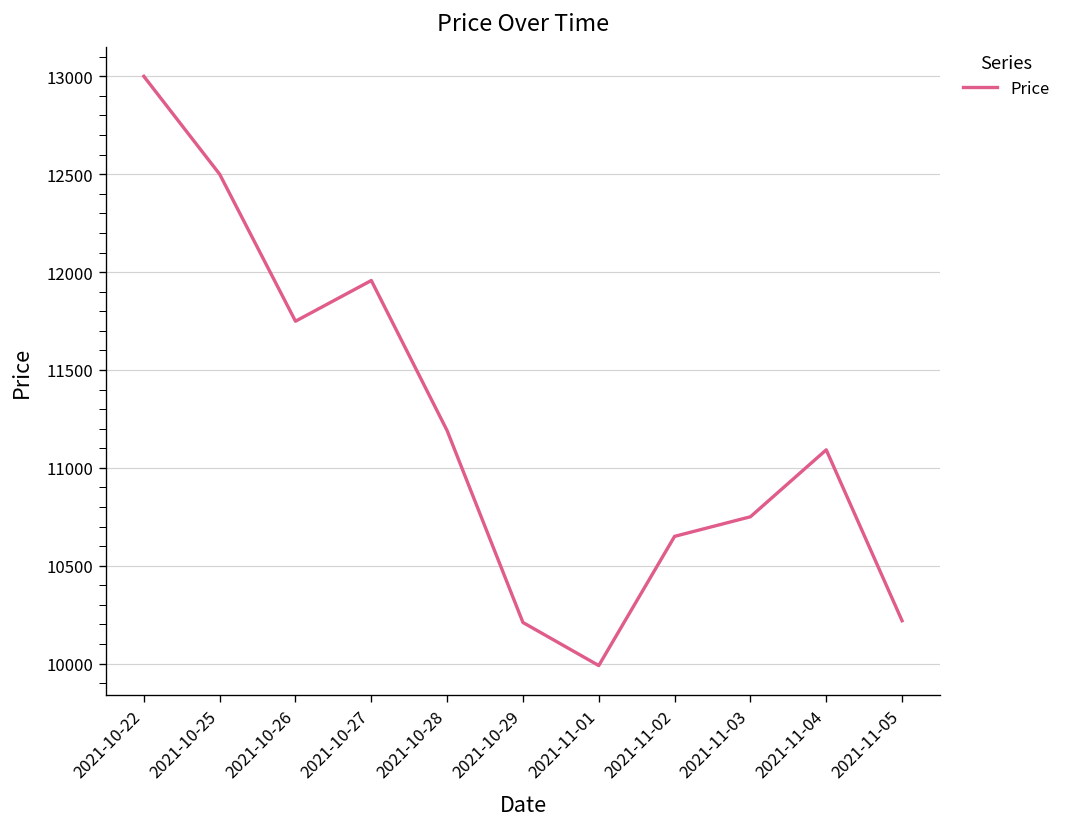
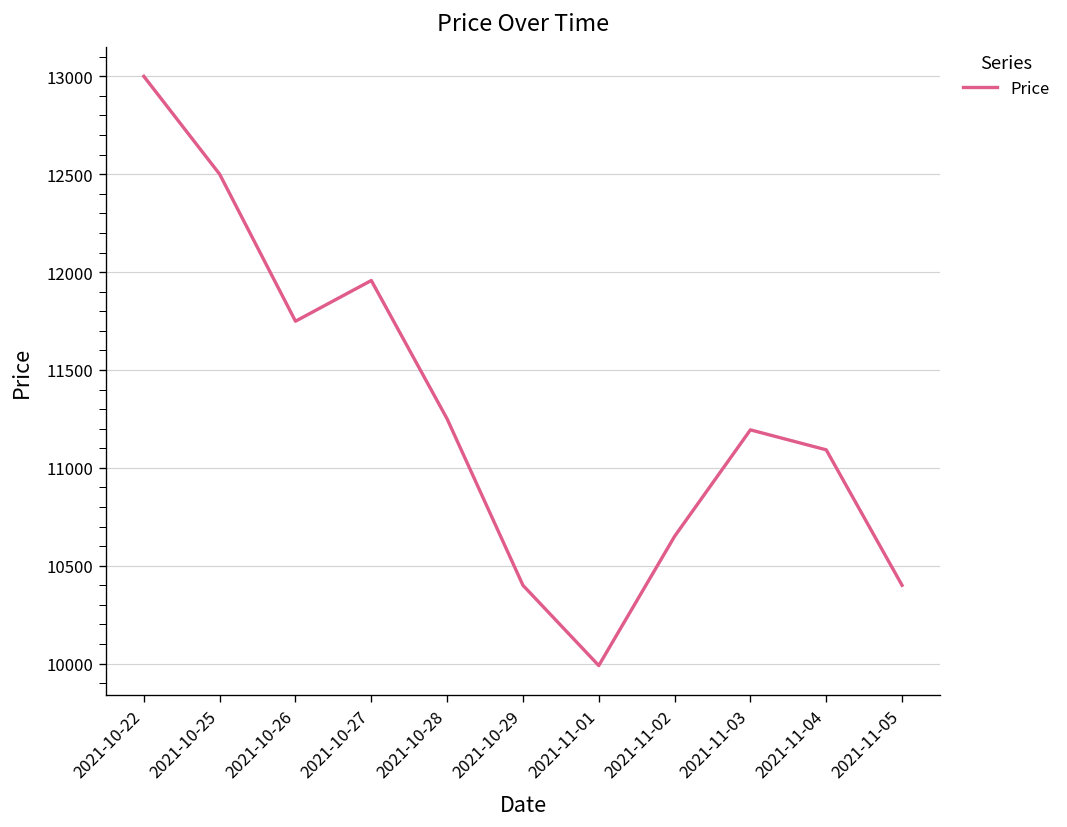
2021-10-28: 11190 -> 11250
2021-10-29: 10210 -> 10400
2021-11-03: 10750 -> 11190
2021-11-05: 10220 -> 10400
